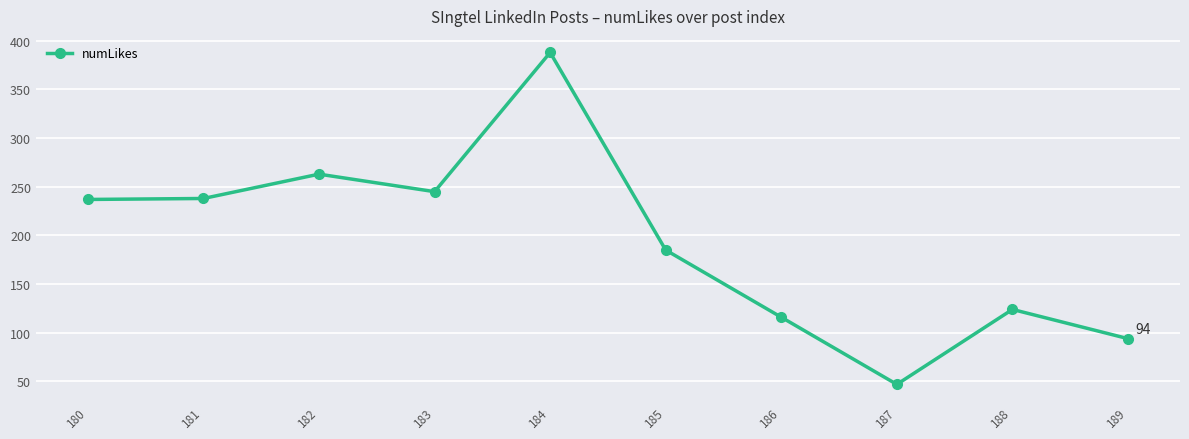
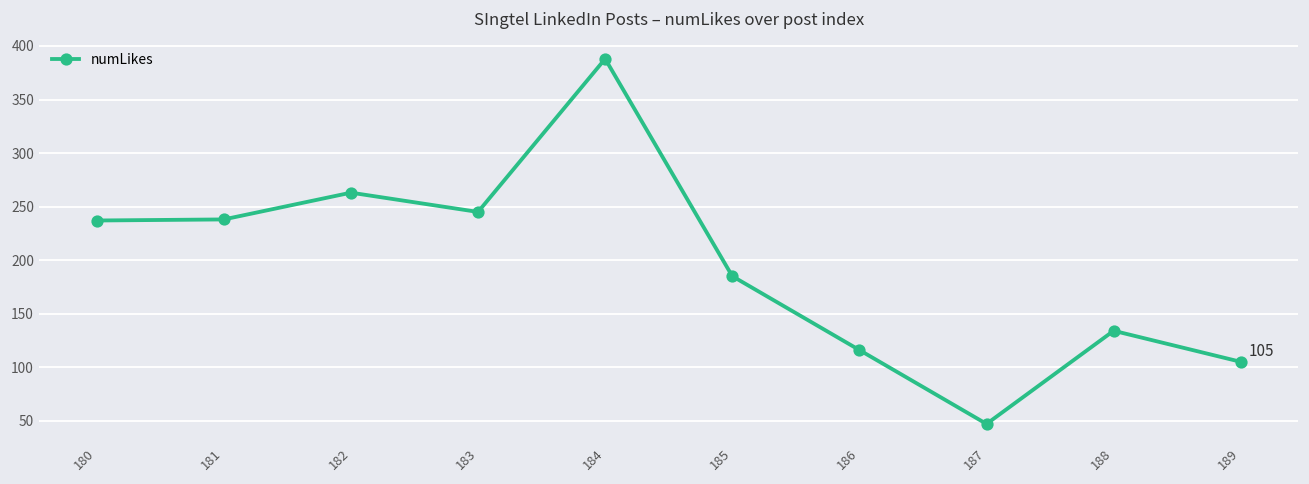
188: 120 -> 130
189: 94 -> 105
